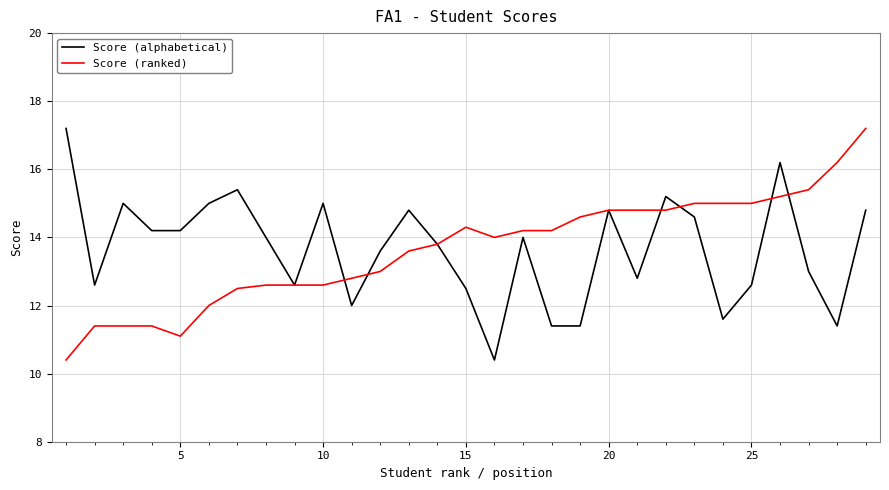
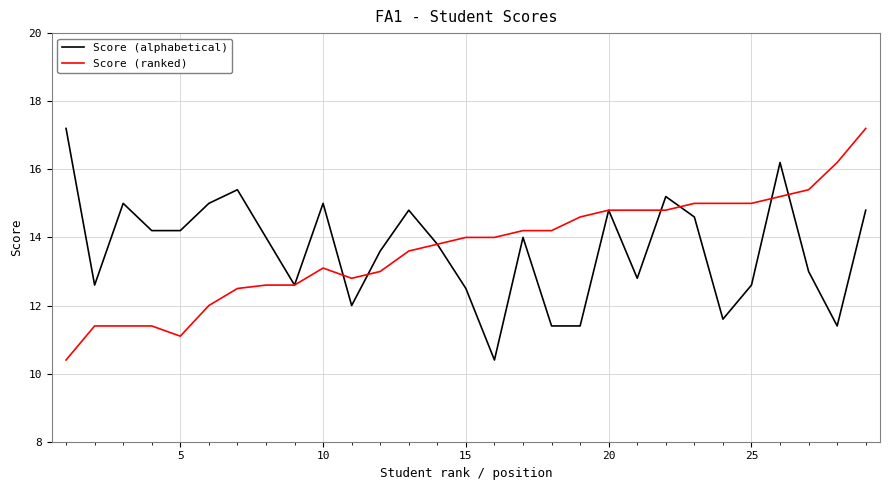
Score (ranked), 10: 12.6 -> 13.1
Score (ranked), 15: 14.3 -> 14.0
